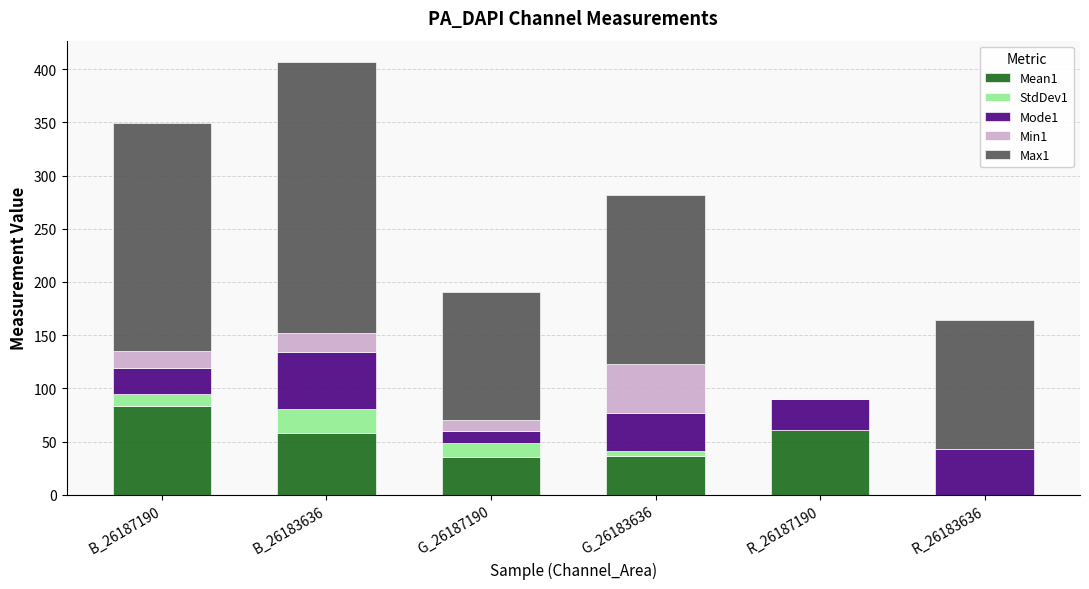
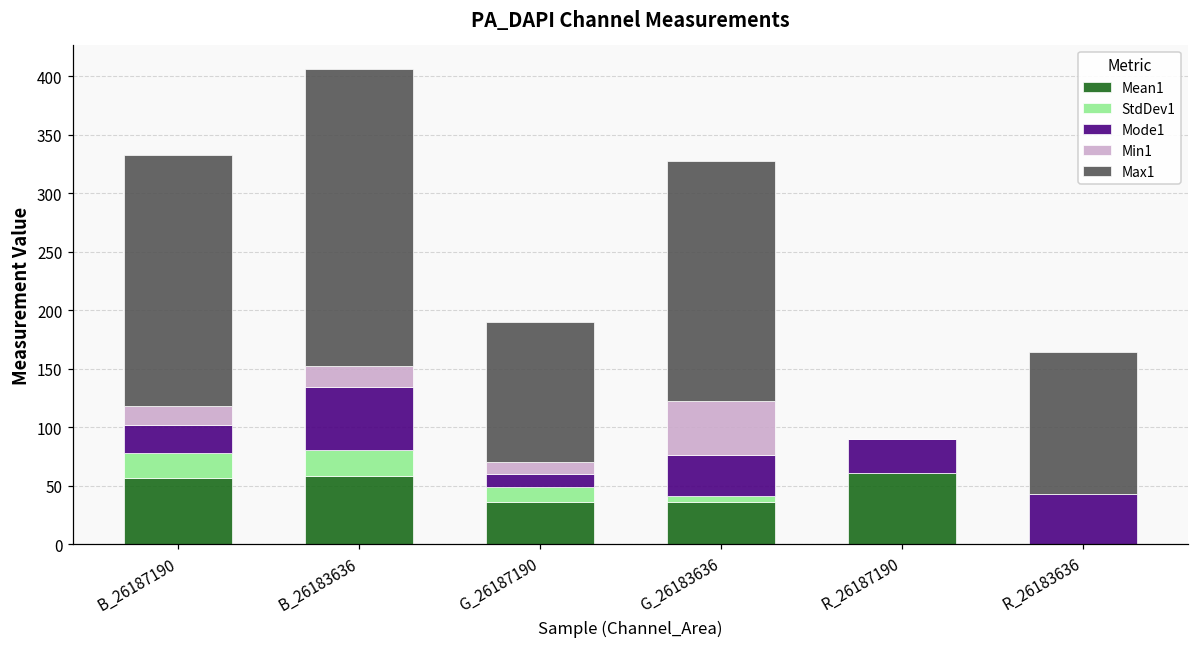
Mean1, B_26187190: 83 -> 57
StdDev1, B_26187190: 12 -> 21
Max1, G_26183636: 159 -> 205
